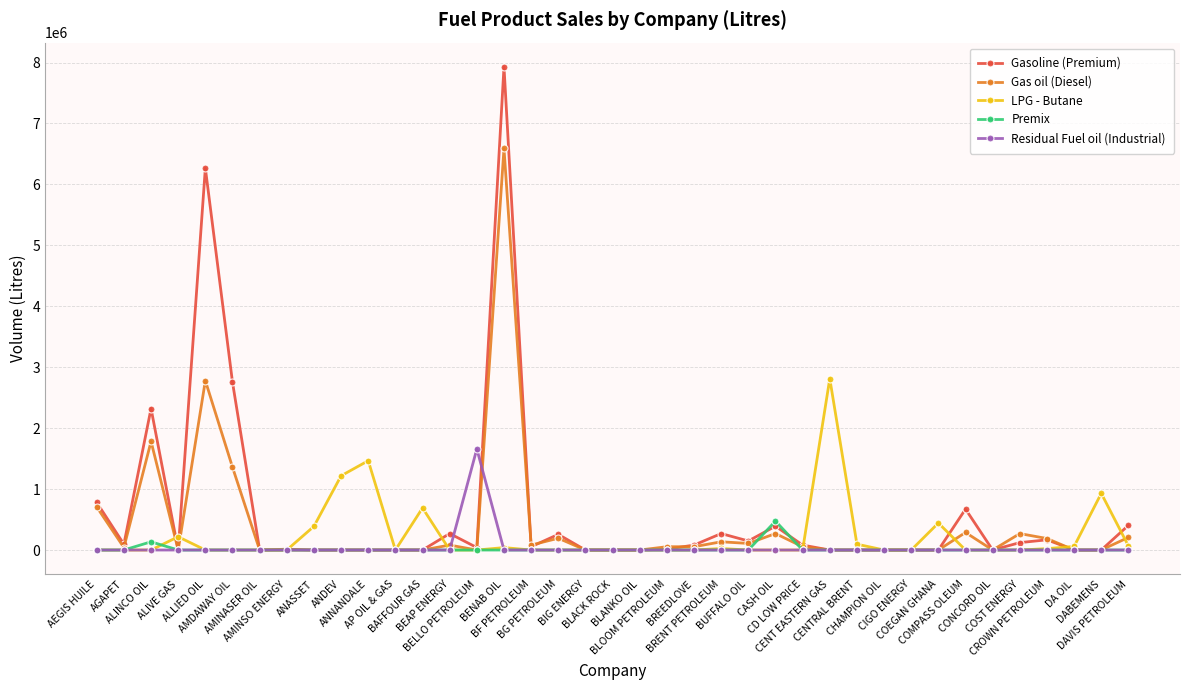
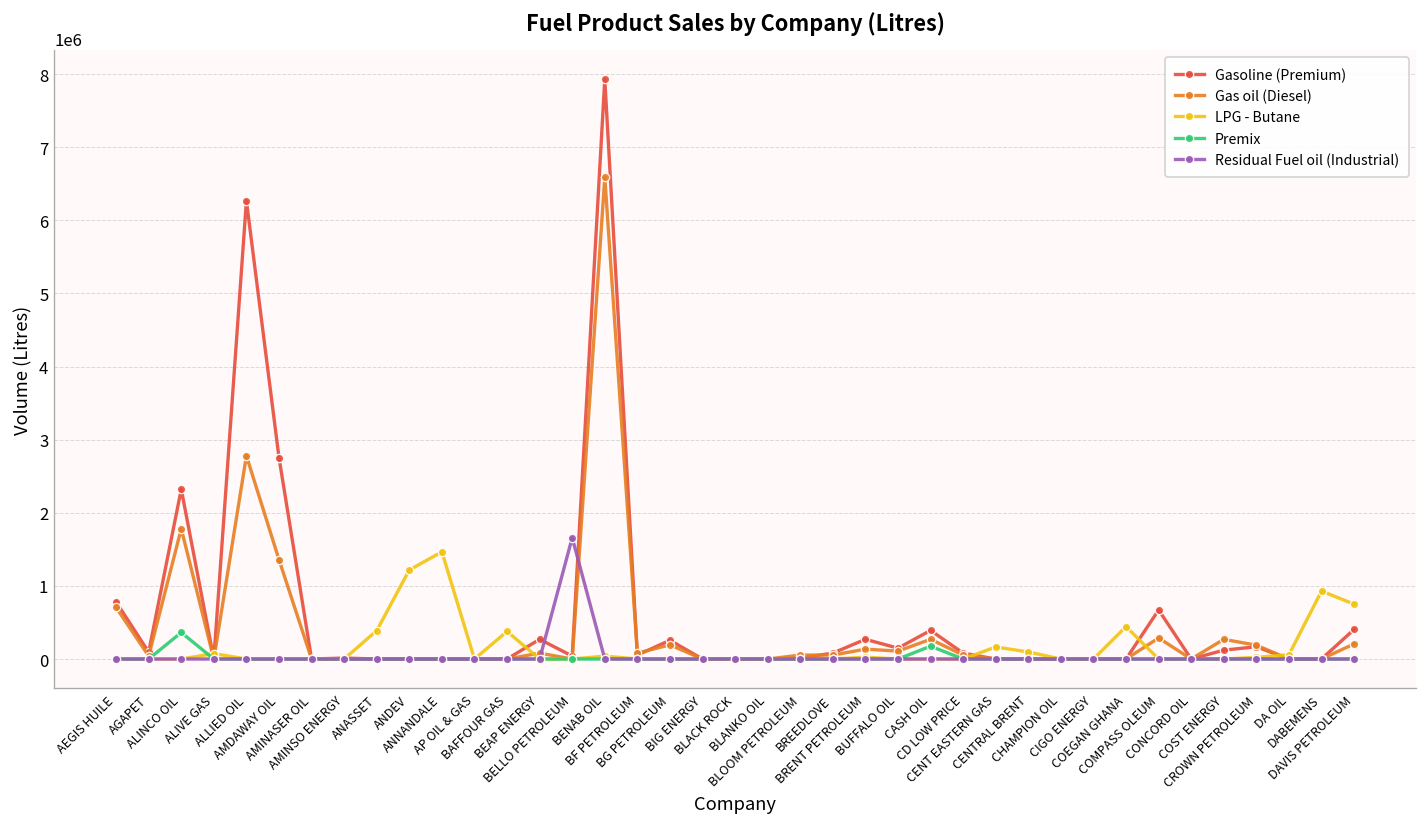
Premix, ALINCO OIL: 100000 -> 400000
LPG - Butane, ALIVE GAS: 200000 -> 100000
LPG - Butane, BAFFOUR GAS: 700000 -> 400000
Premix, CASH OIL: 500000 -> 200000
LPG - Butane, CENT EASTERN GAS: 2800000 -> 200000
LPG - Butane, DAVIS PETROLEUM: 100000 -> 700000
